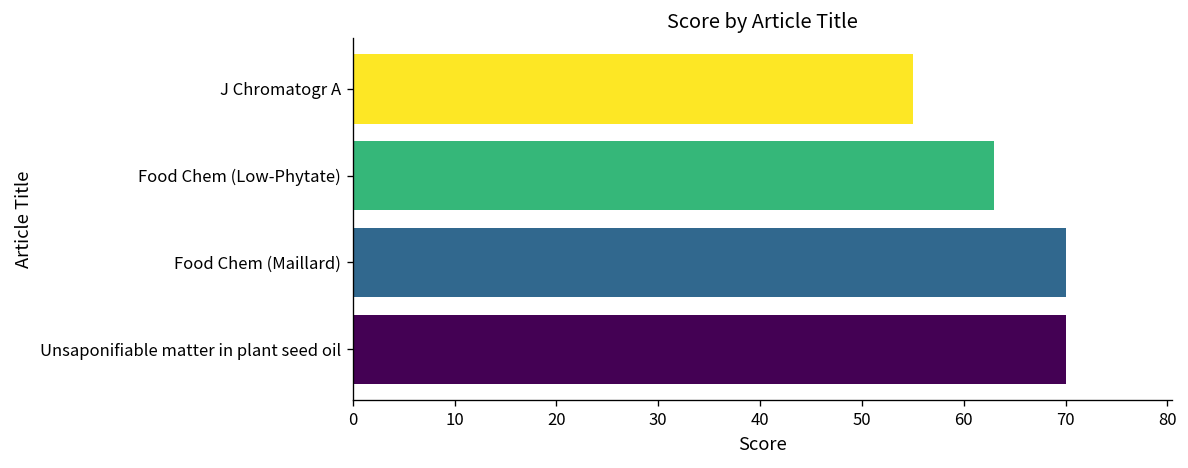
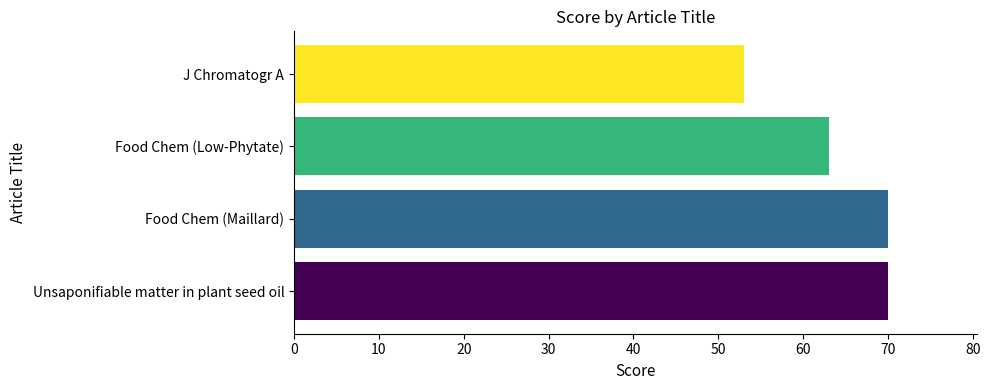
J Chromatogr A: 55 -> 53
